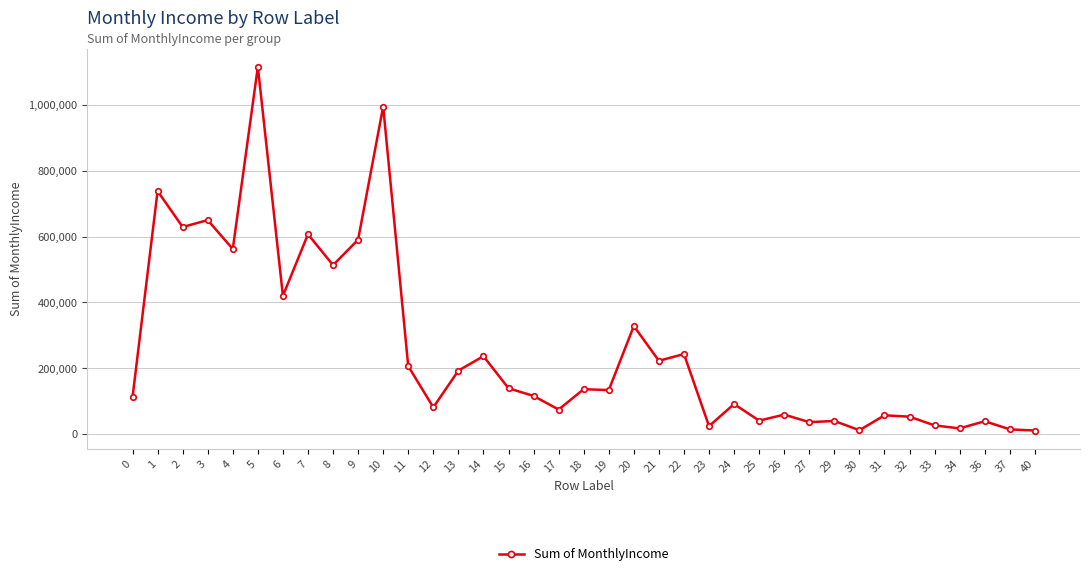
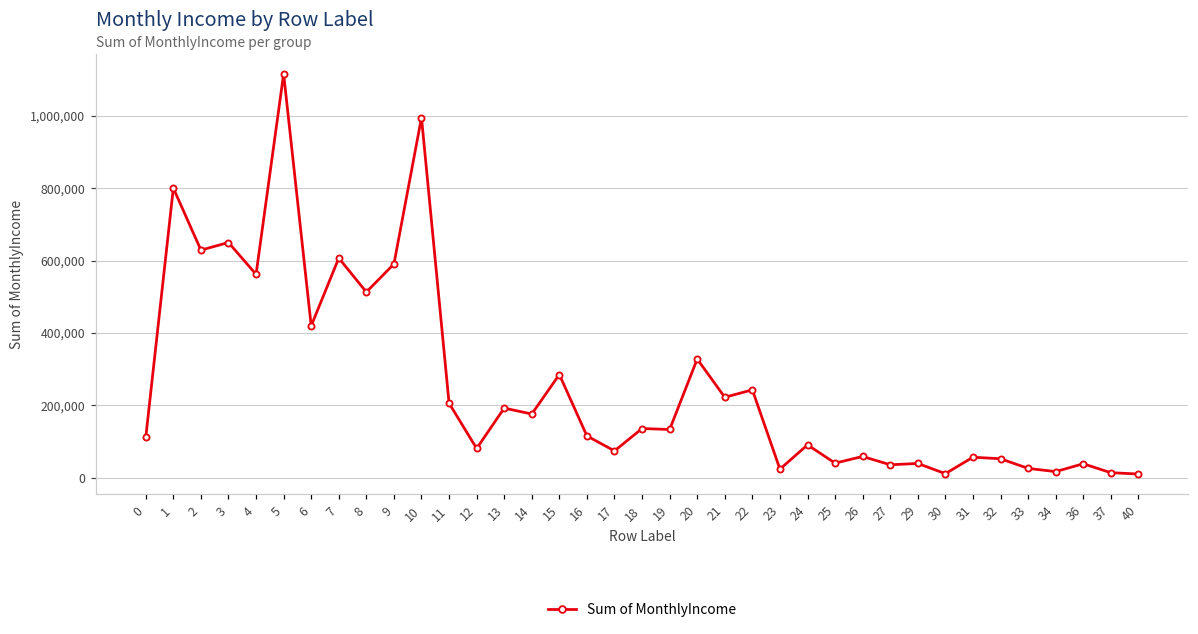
1: 740,000 -> 800,000
14: 240,000 -> 180,000
15: 140,000 -> 290,000
